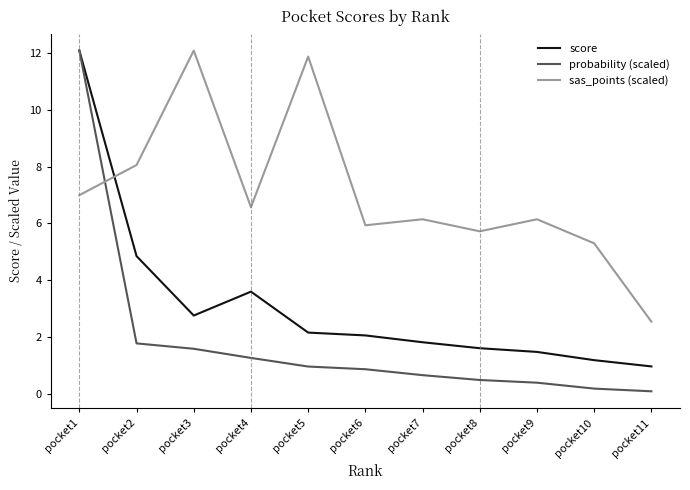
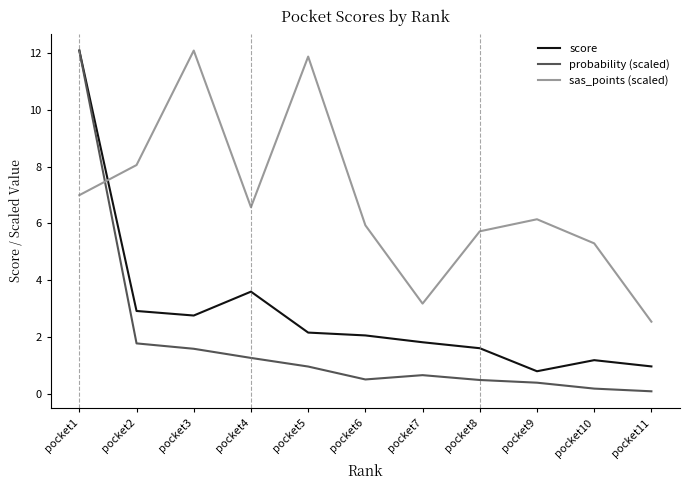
score, pocket2: 4.9 -> 2.9
probability (scaled), pocket6: 0.9 -> 0.5
sas_points (scaled), pocket7: 6.1 -> 3.2
score, pocket9: 1.5 -> 0.8
